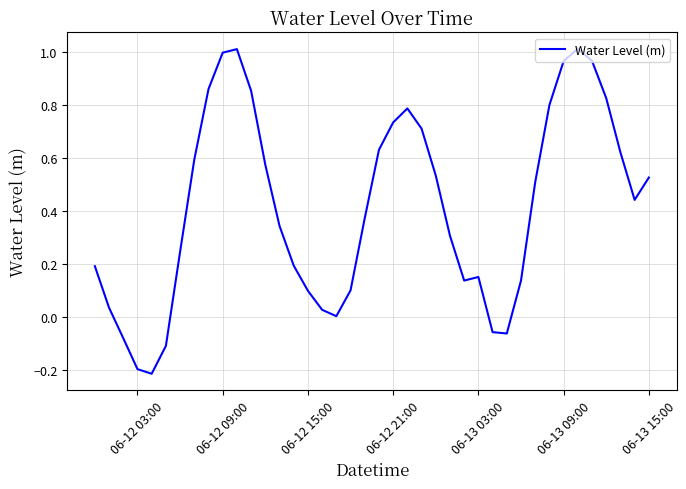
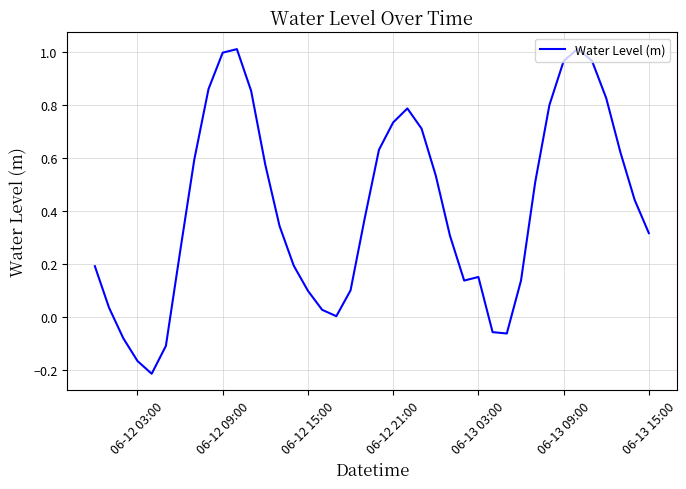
06-12 03:00: -0.20 -> -0.17
06-13 15:00: 0.53 -> 0.32
